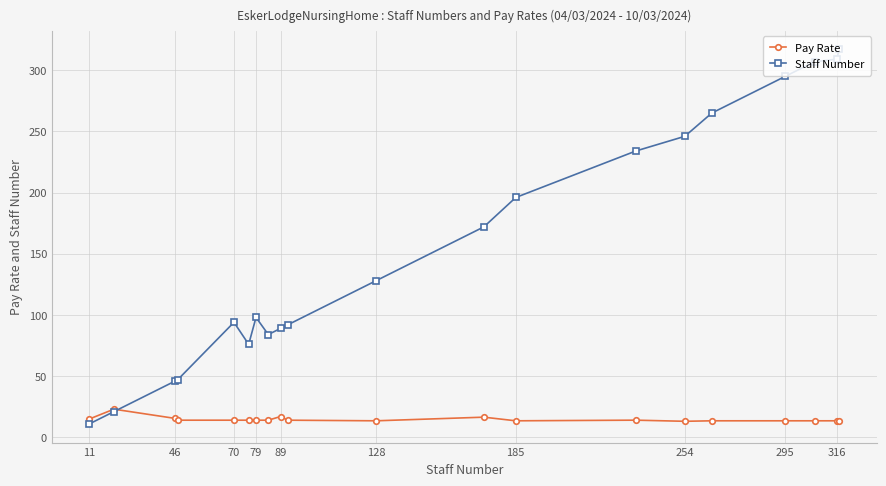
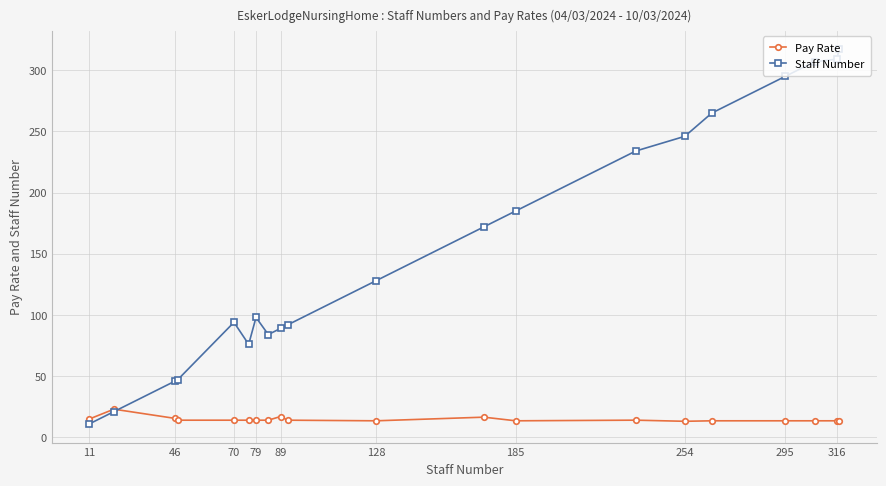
Staff Number, 185: 196 -> 185
